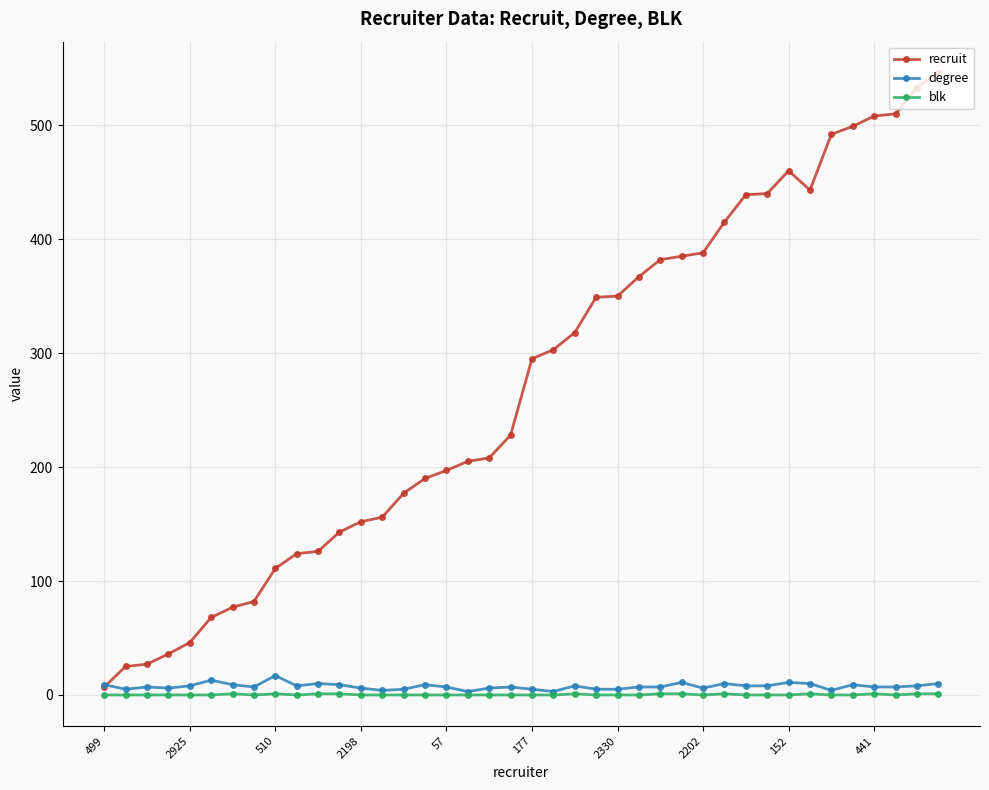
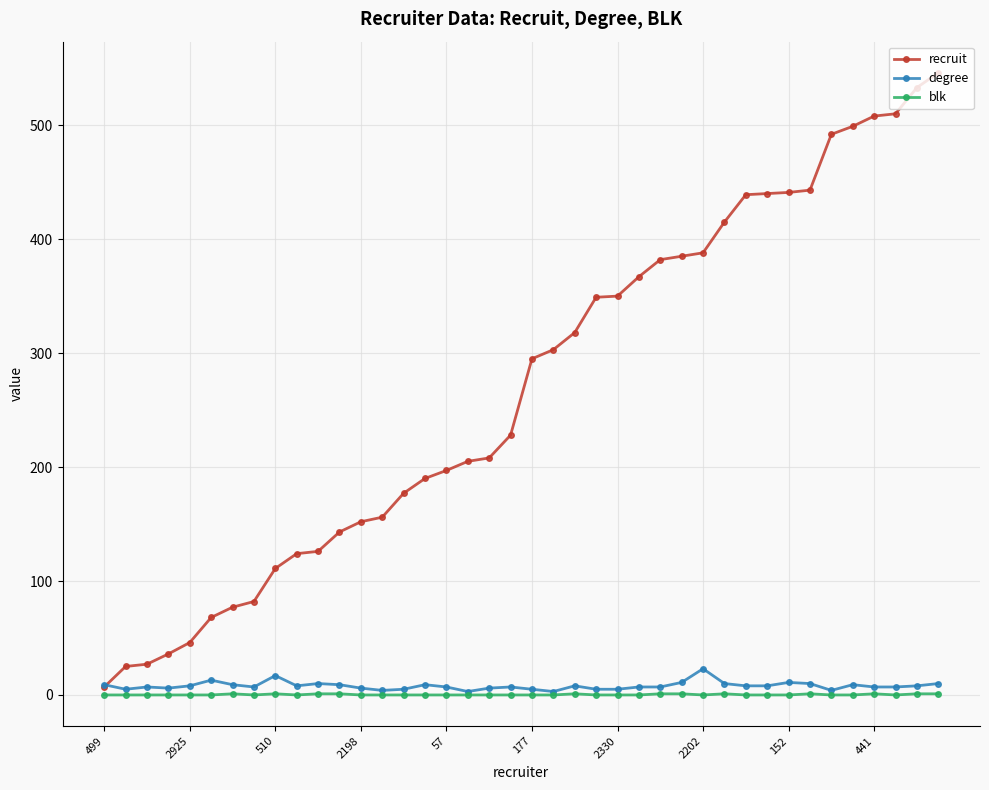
degree, 2202: 6 -> 23
recruit, 152: 460 -> 441
